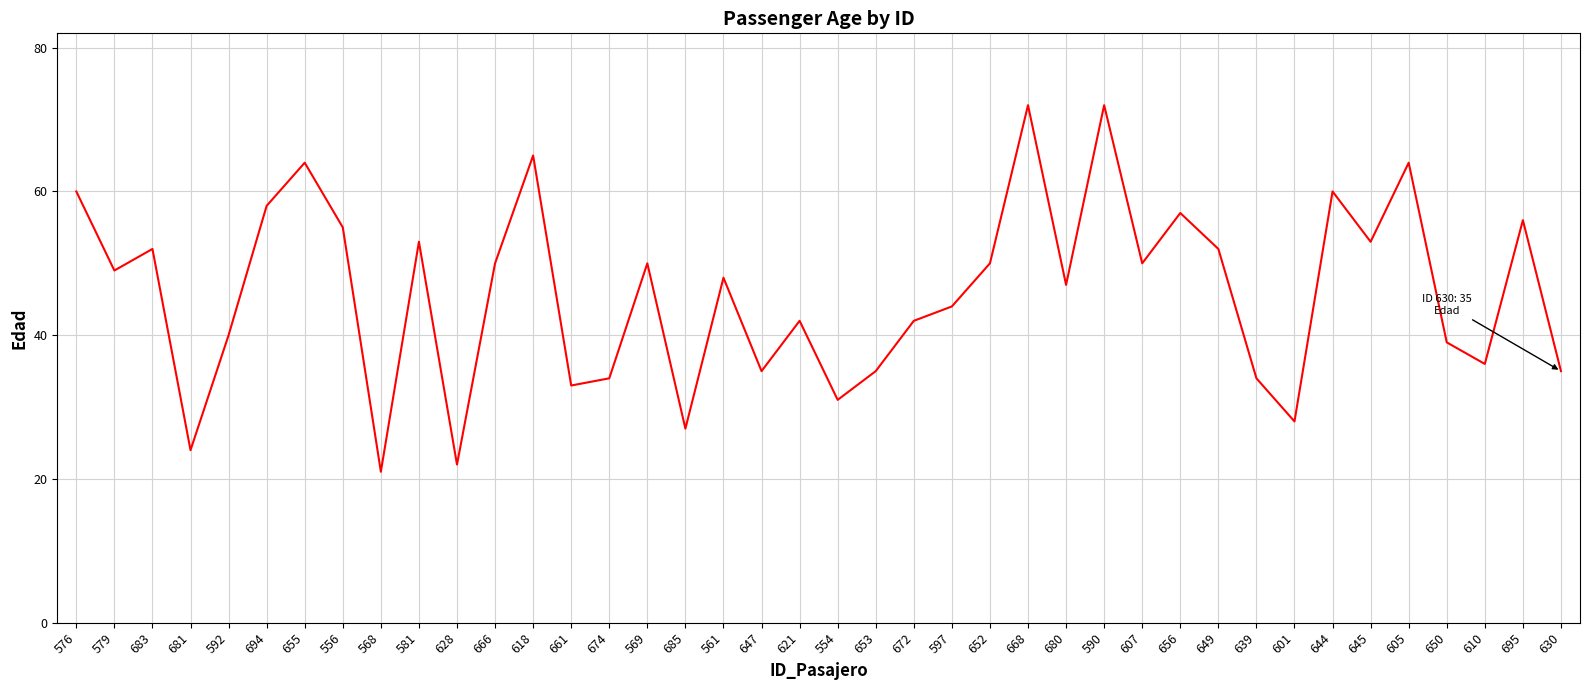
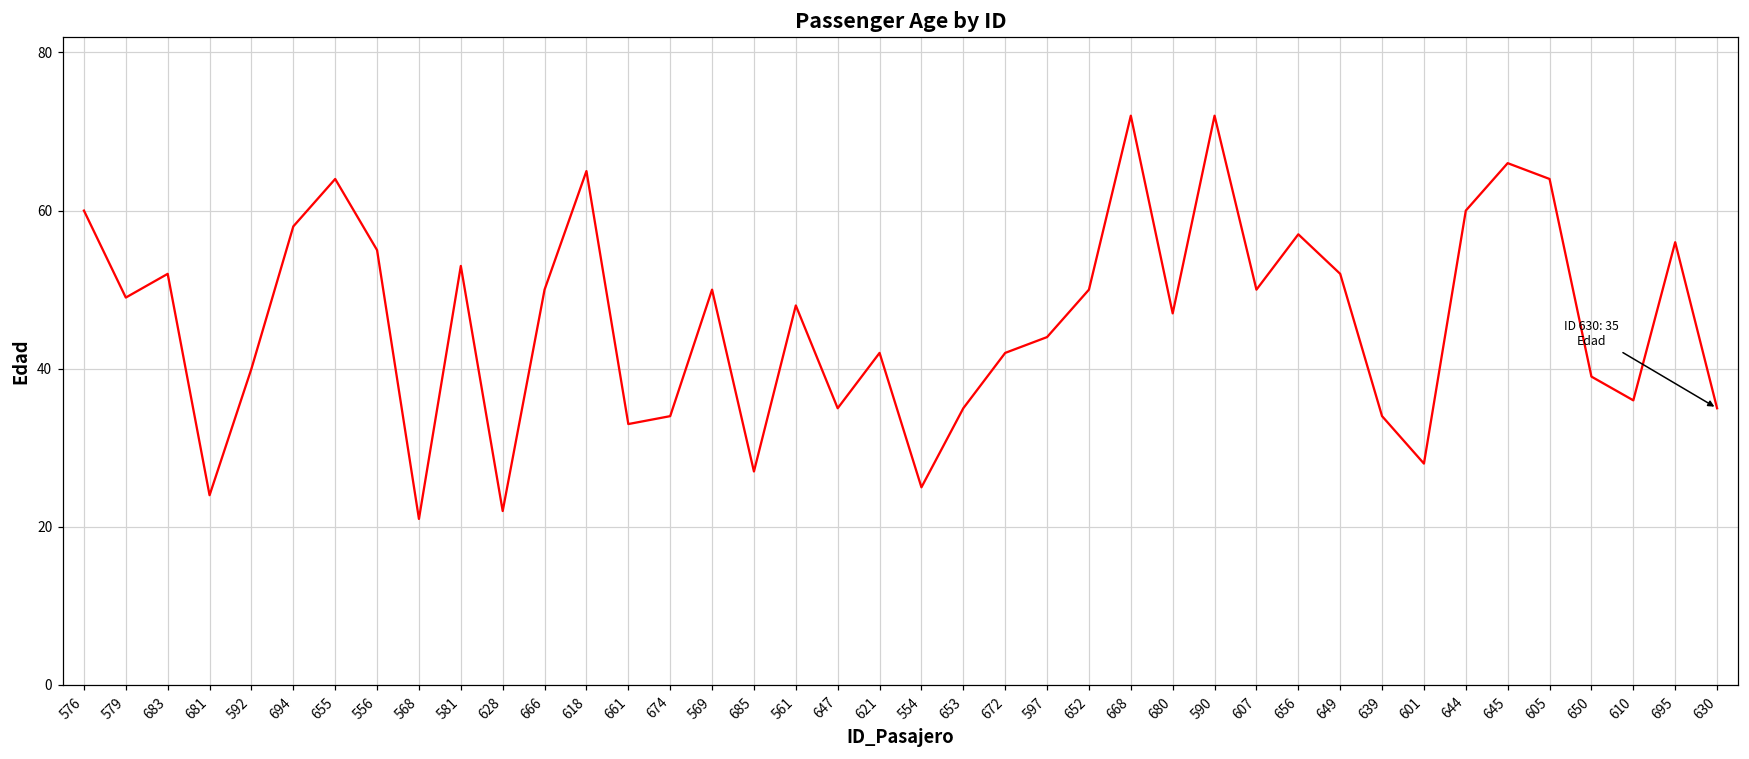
554: 31 -> 25
645: 53 -> 66
